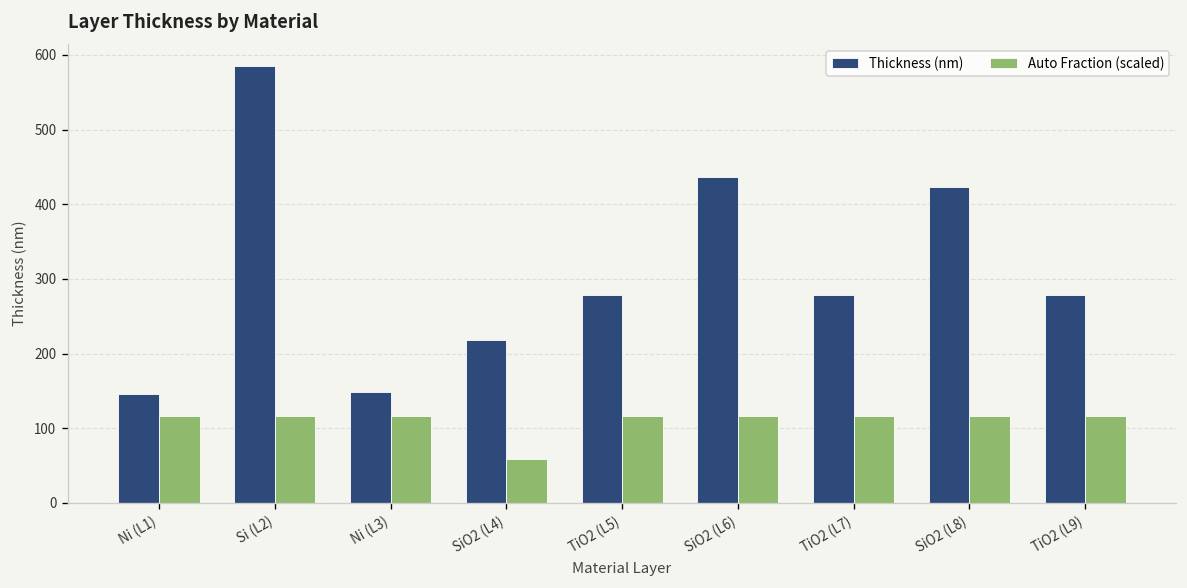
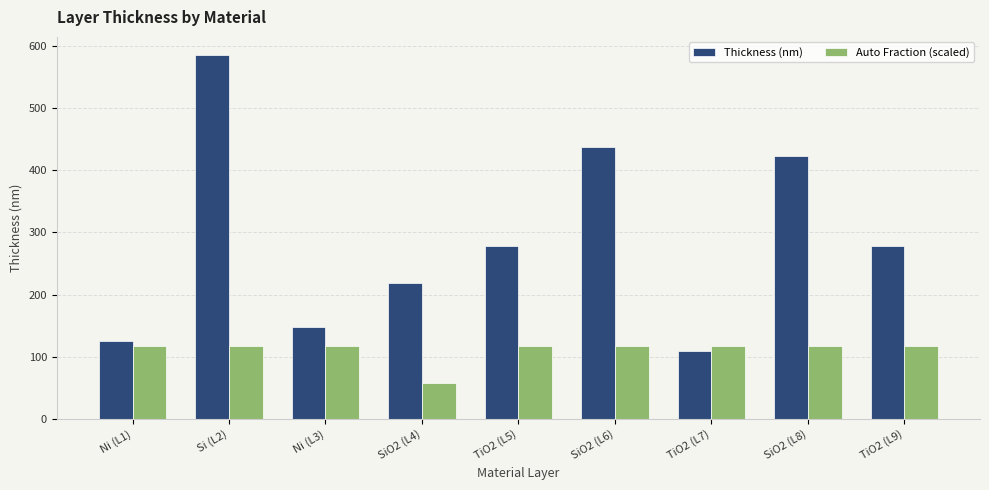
Thickness (nm), Ni (L1): 150 -> 130
Thickness (nm), TiO2 (L7): 280 -> 110
